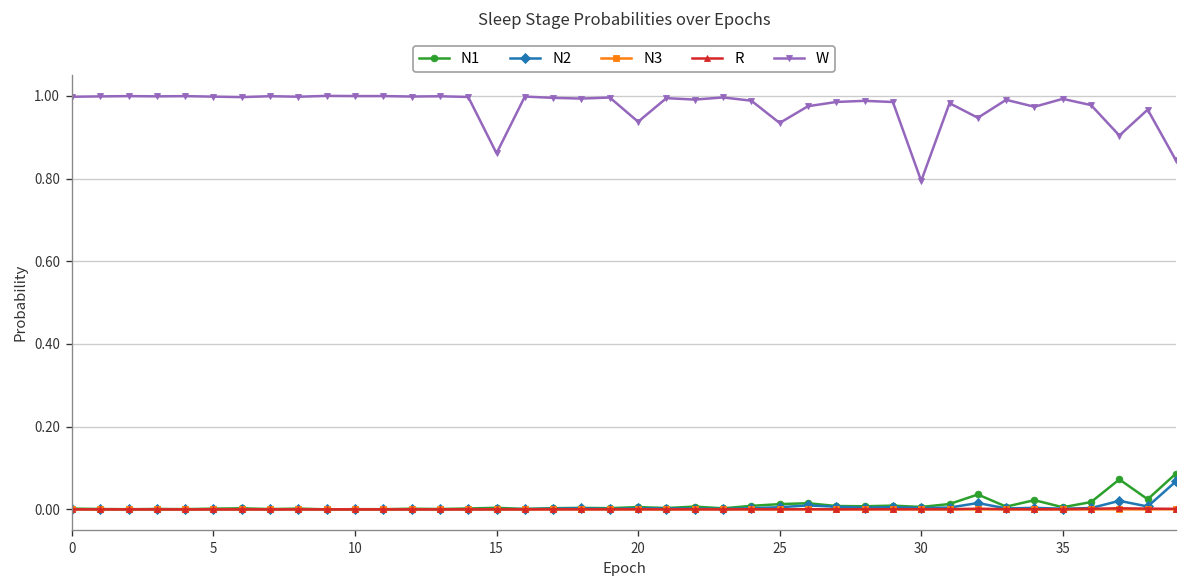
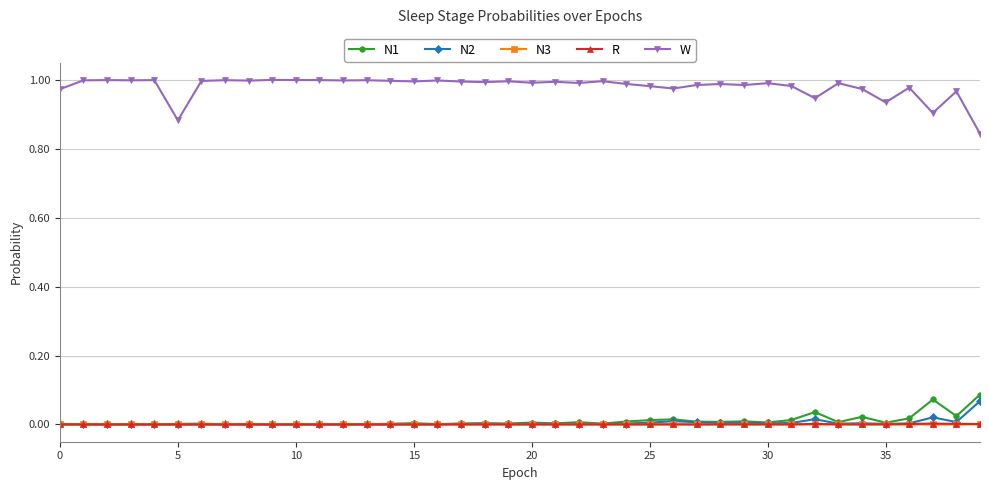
W, 0: 1.00 -> 0.97
W, 5: 1.00 -> 0.88
W, 15: 0.86 -> 1.00
W, 20: 0.94 -> 0.99
W, 25: 0.93 -> 0.98
W, 30: 0.79 -> 0.99
W, 35: 0.99 -> 0.93
